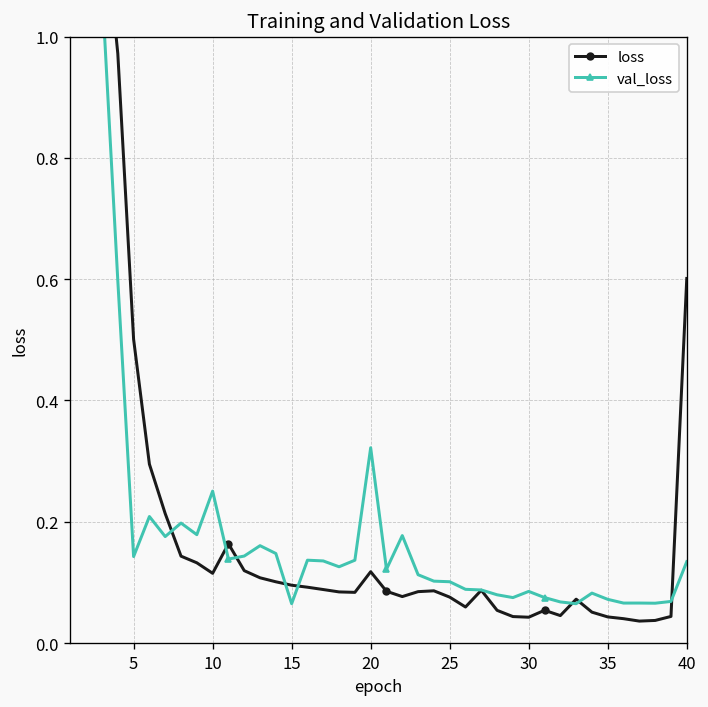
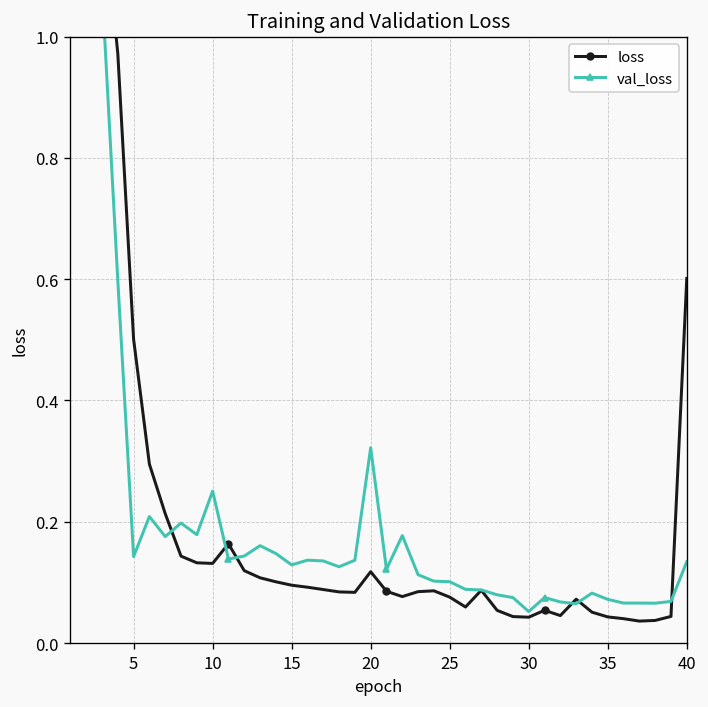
loss, 10: 0.12 -> 0.13
val_loss, 15: 0.06 -> 0.13
val_loss, 30: 0.09 -> 0.05
